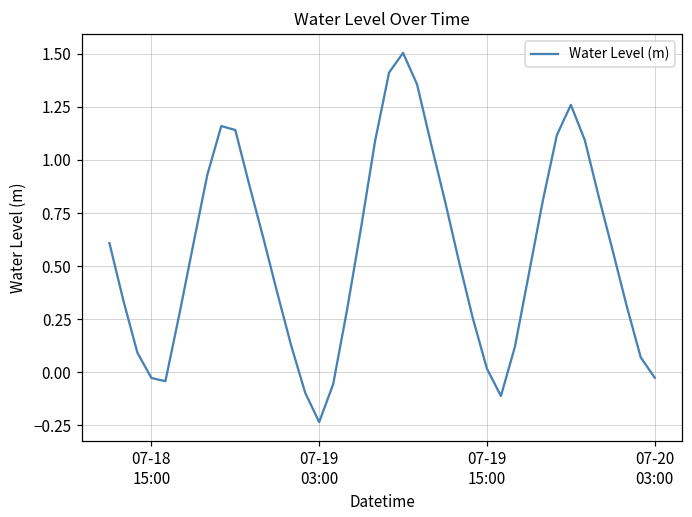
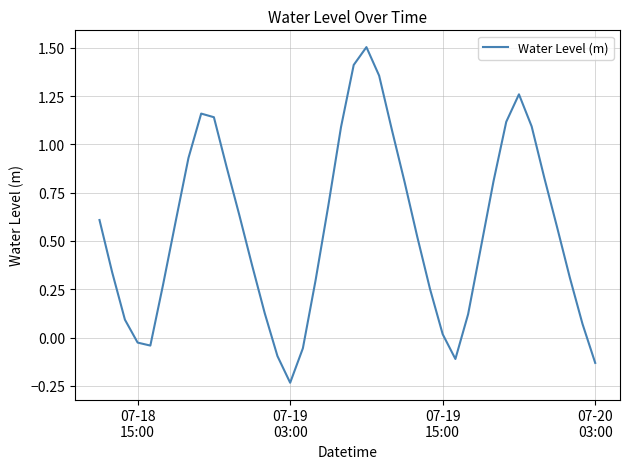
07-20 03:00: -0.03 -> -0.13
